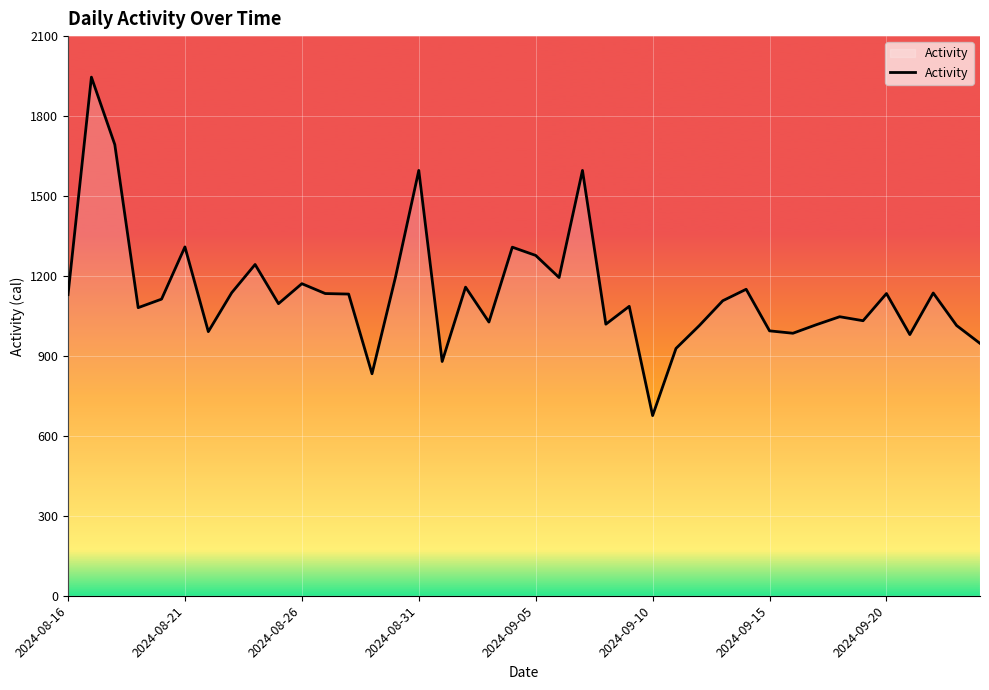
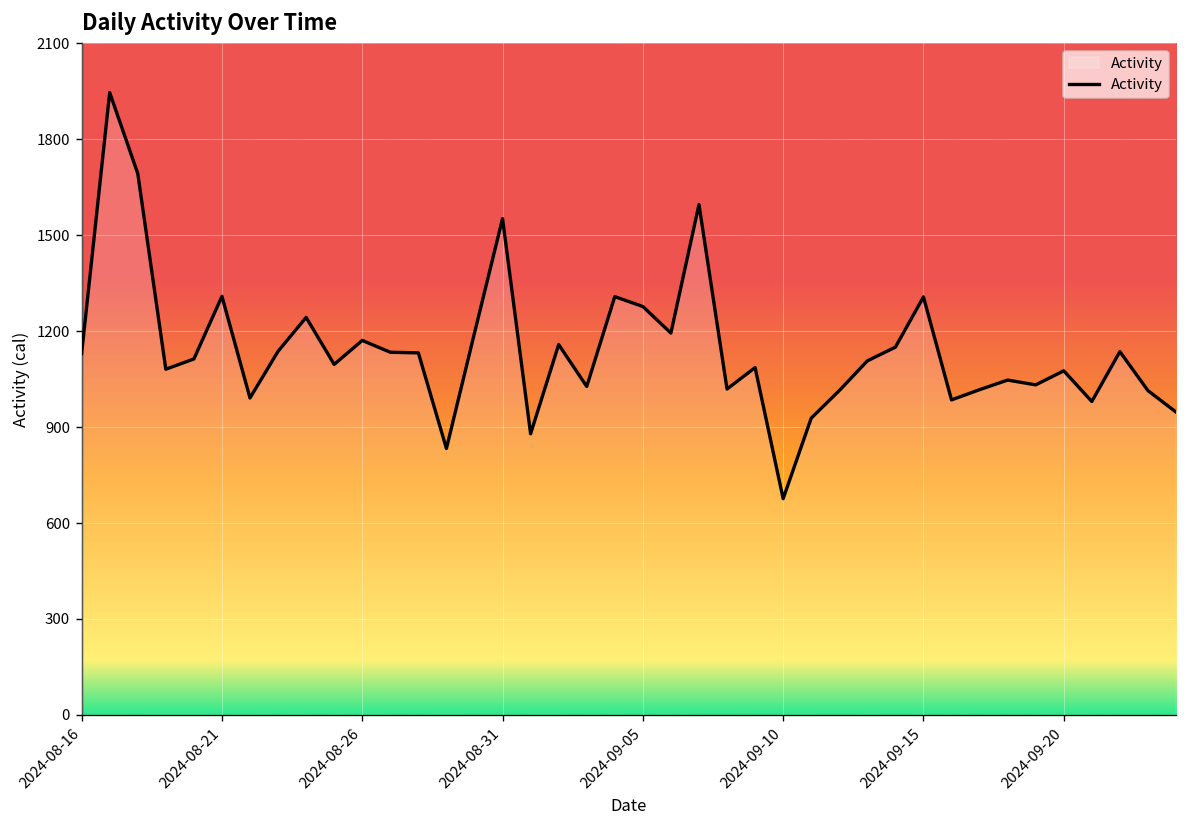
2024-08-31: 1600 -> 1550
2024-09-15: 990 -> 1310
2024-09-20: 1130 -> 1080
